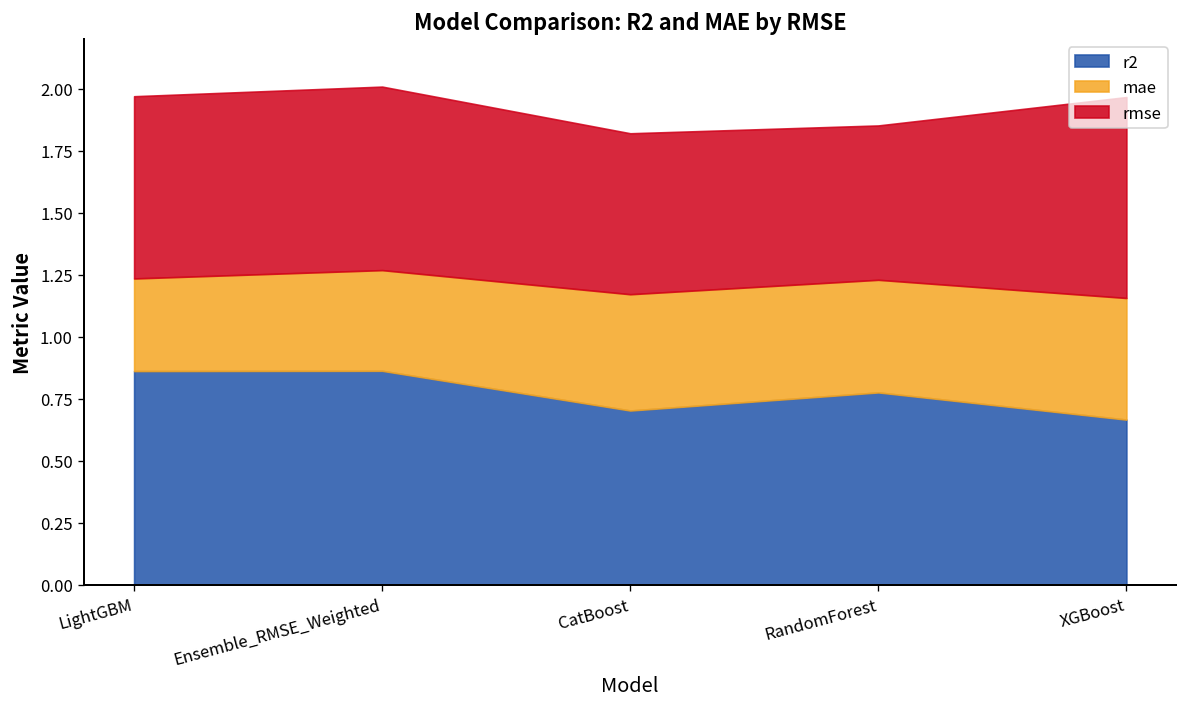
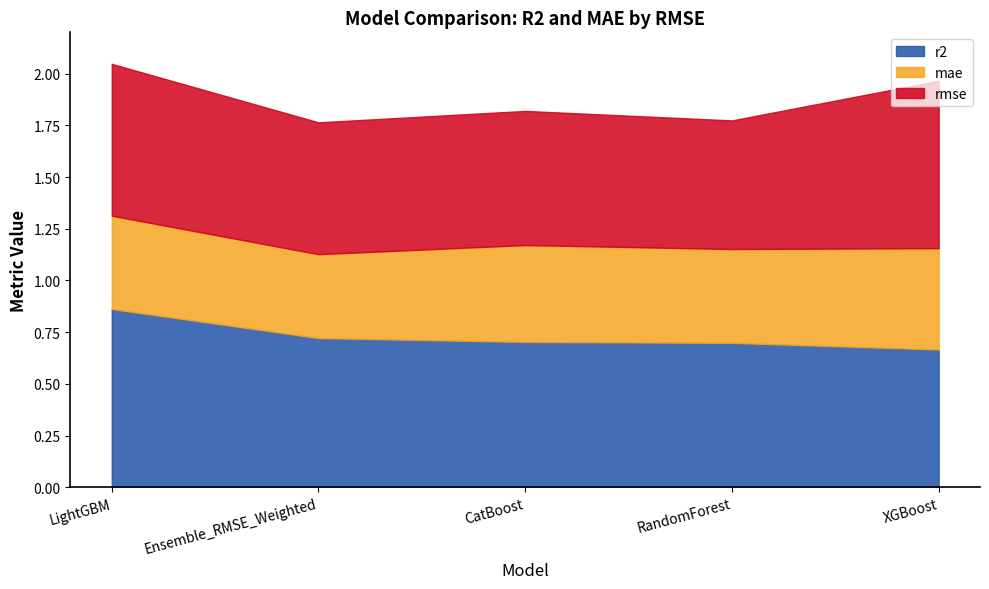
mae, LightGBM: 0.37 -> 0.45
r2, Ensemble_RMSE_Weighted: 0.86 -> 0.72
rmse, Ensemble_RMSE_Weighted: 0.74 -> 0.64
r2, RandomForest: 0.78 -> 0.70
